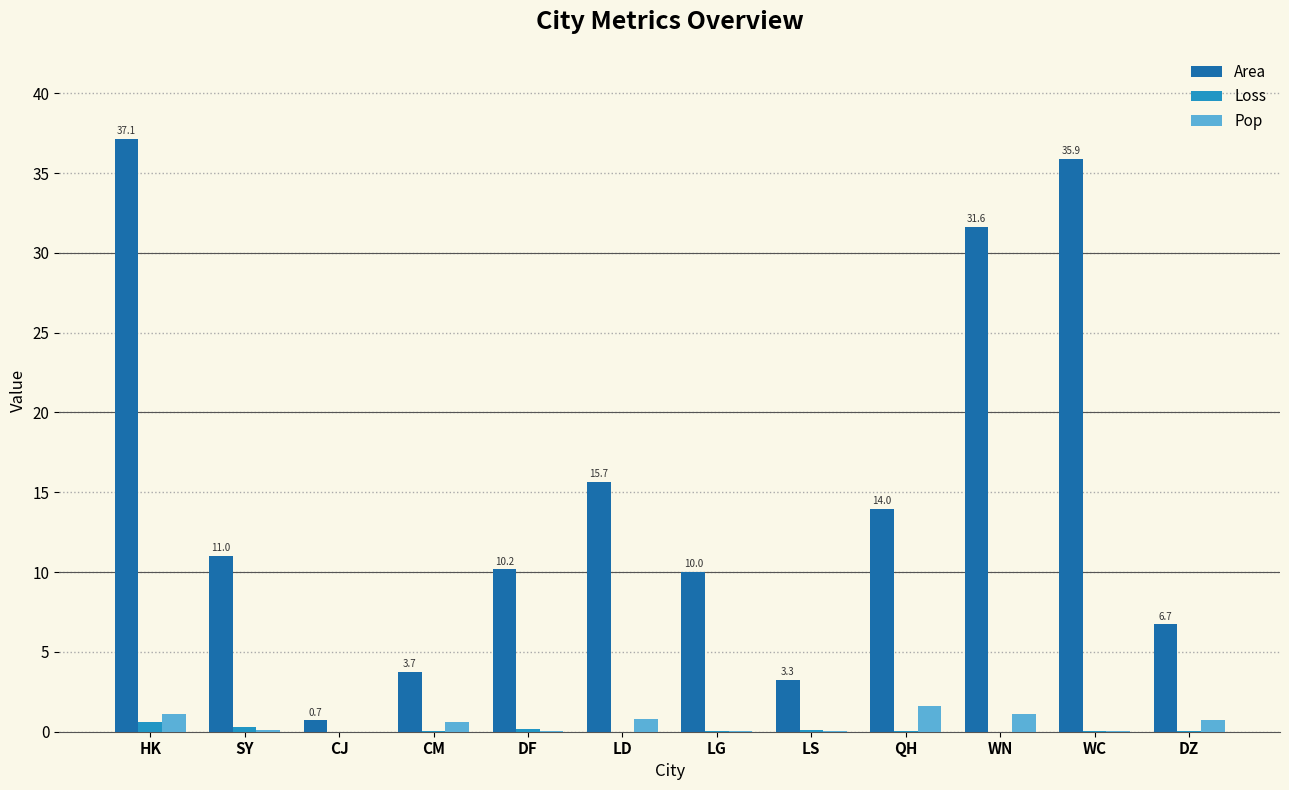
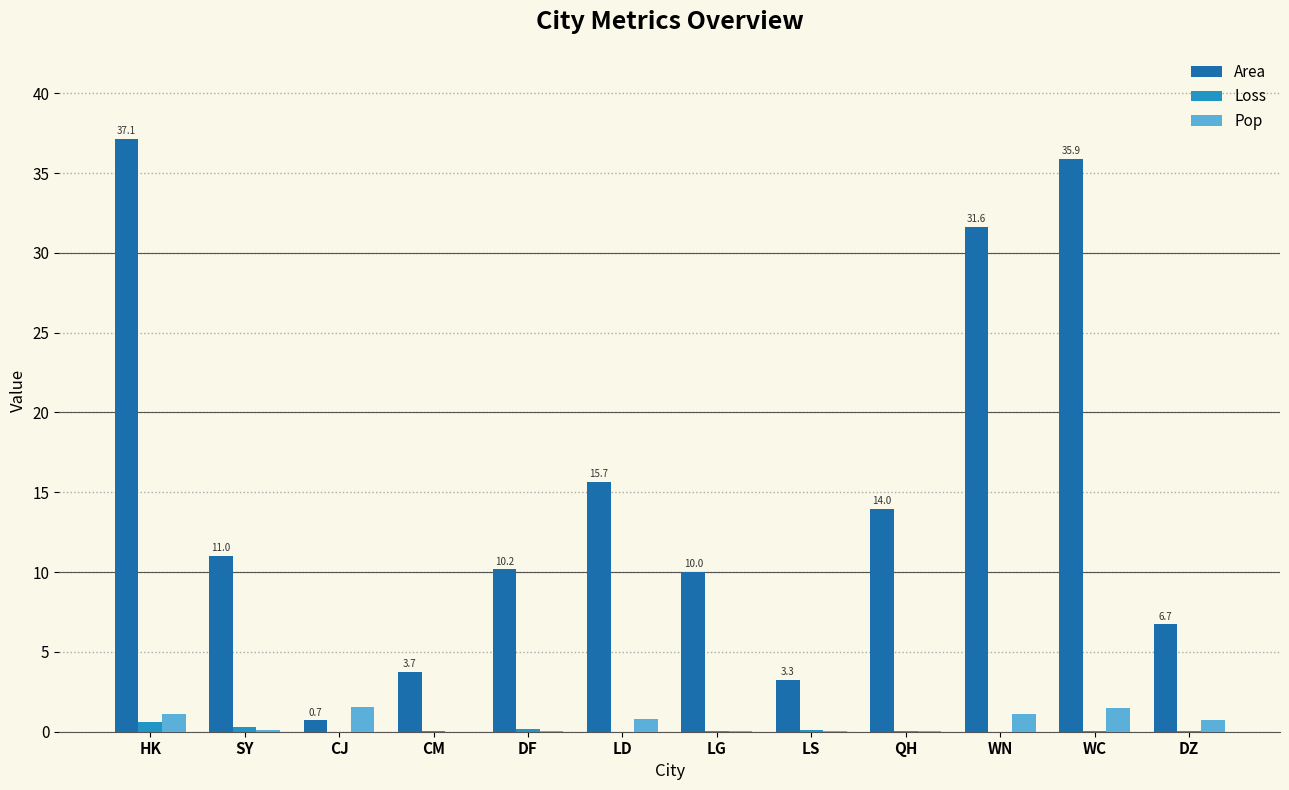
Pop, CJ: 0.0 -> 1.5
Pop, CM: 0.6 -> 0.0
Pop, QH: 1.6 -> 0.0
Pop, WC: 0.0 -> 1.5
